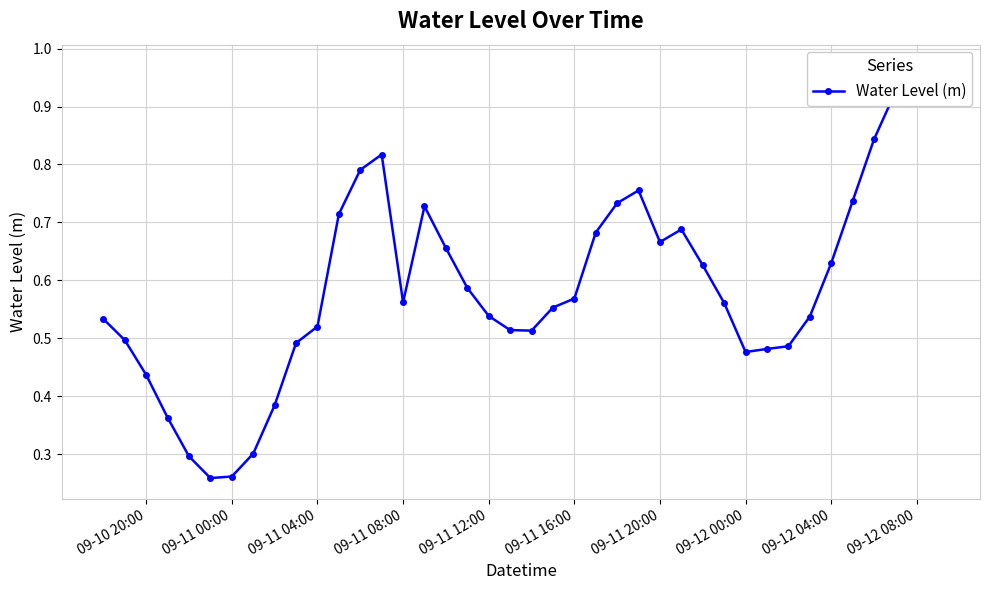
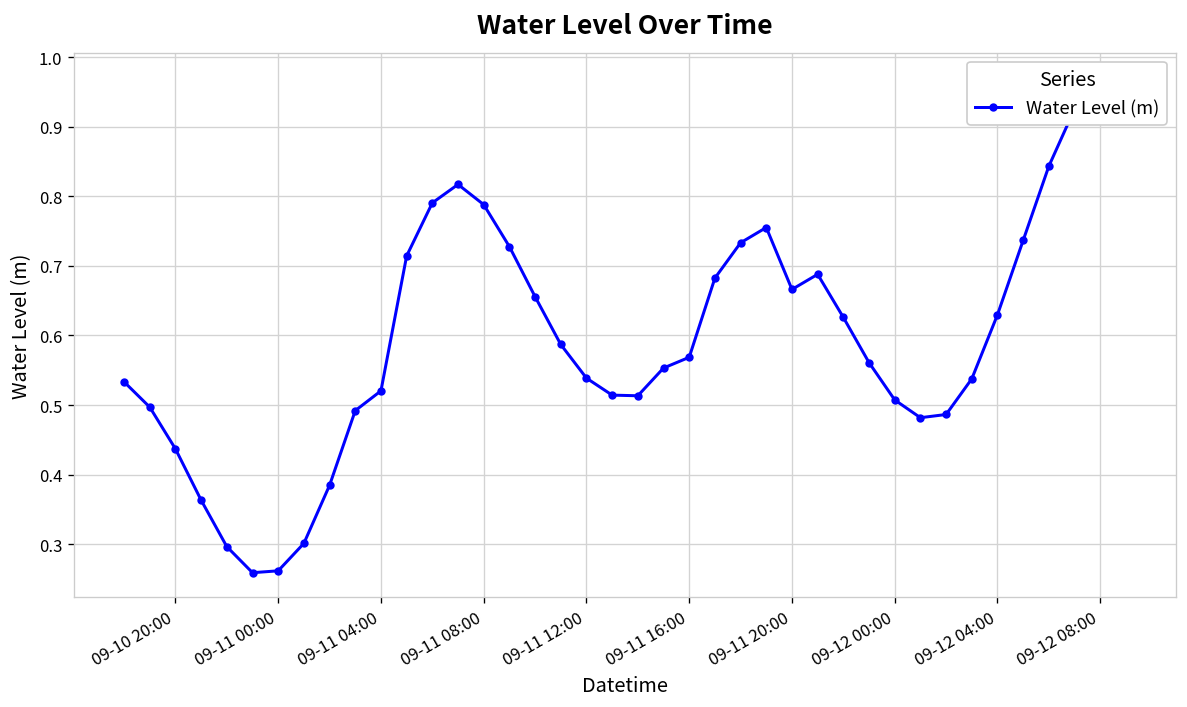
09-11 08:00: 0.56 -> 0.79
09-12 00:00: 0.48 -> 0.51
